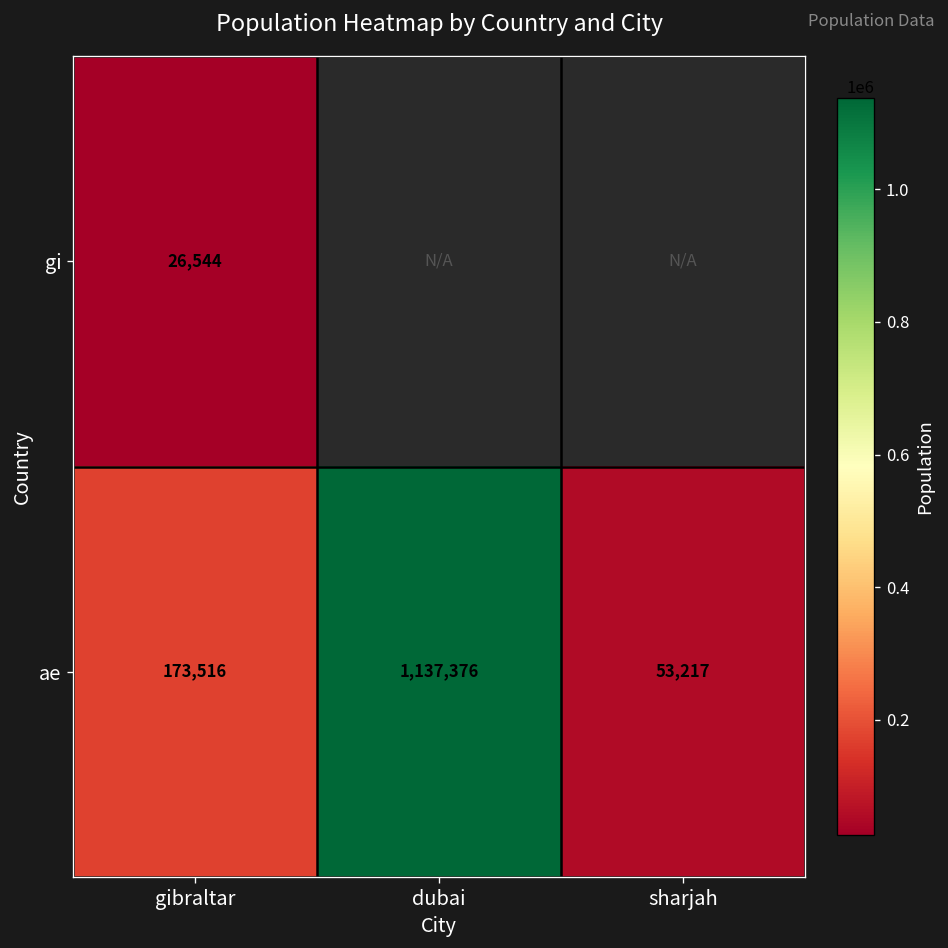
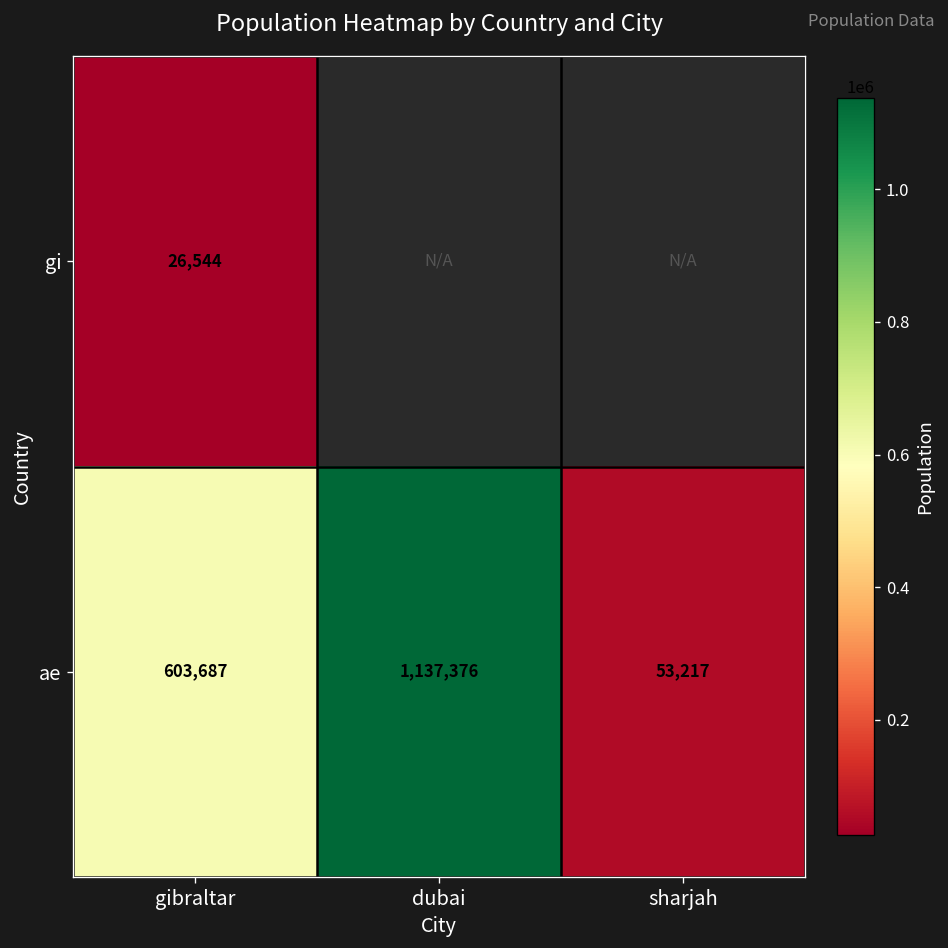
ae, gibraltar: 173,516 -> 603,687
